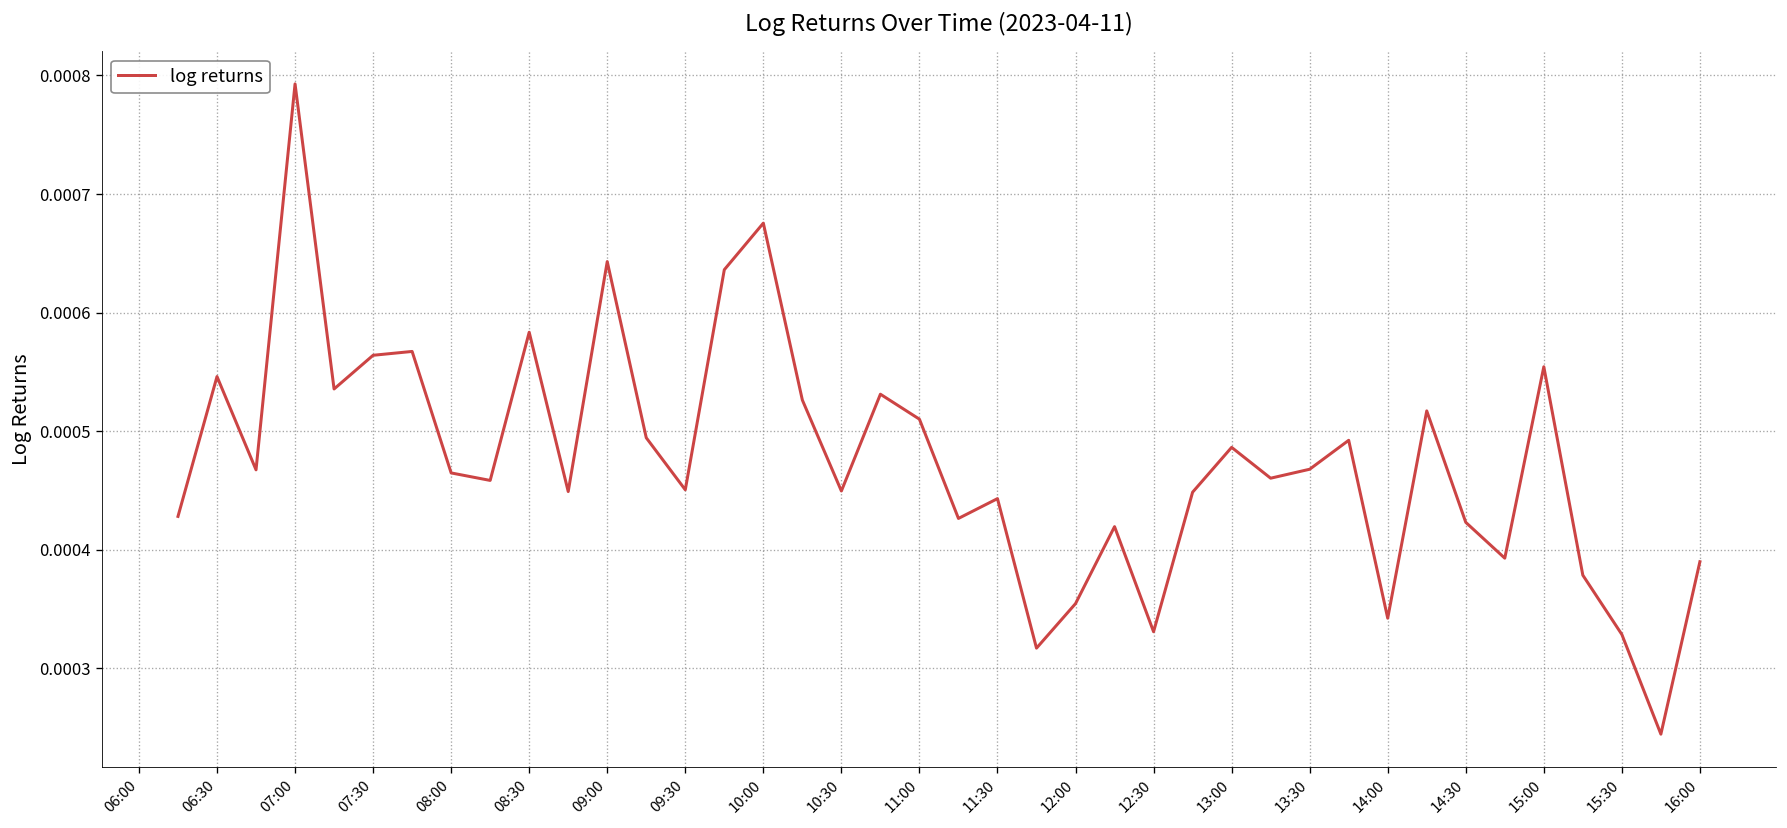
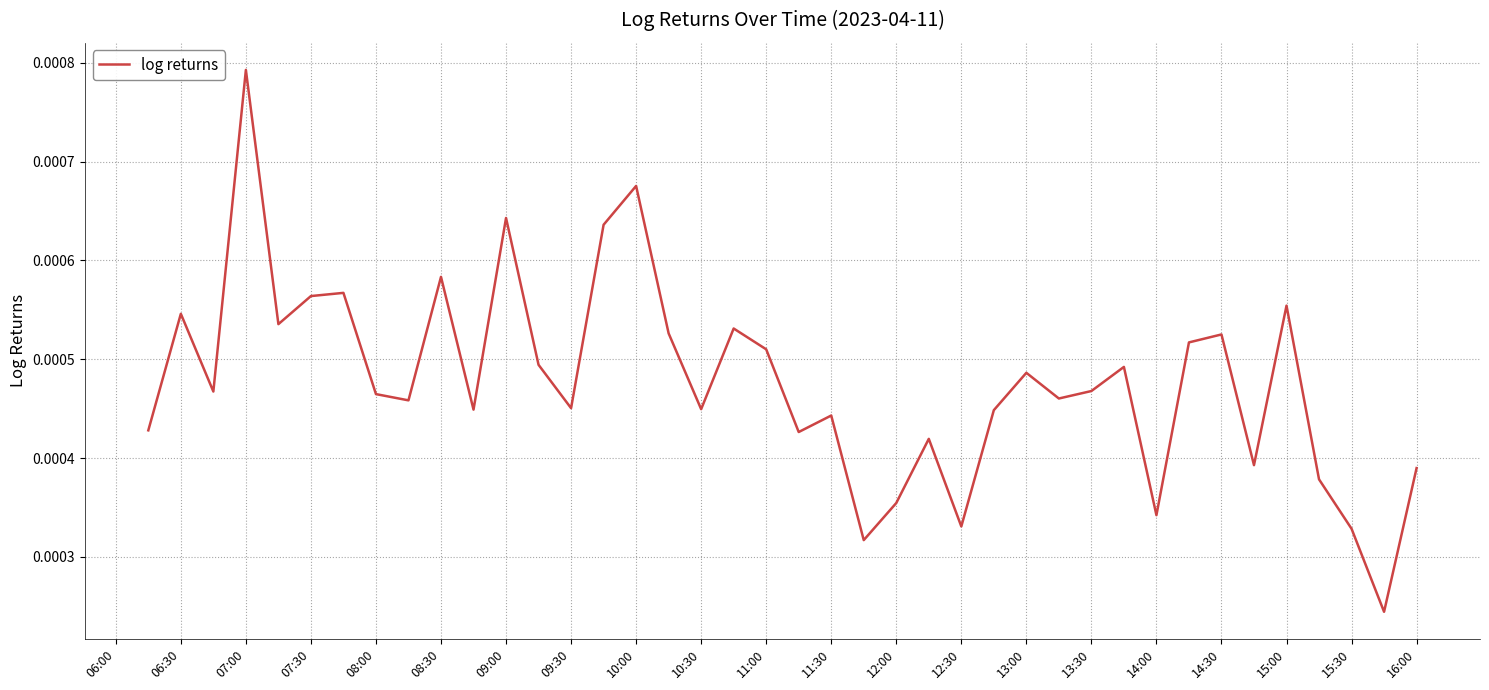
14:30: 0.00042 -> 0.00053
